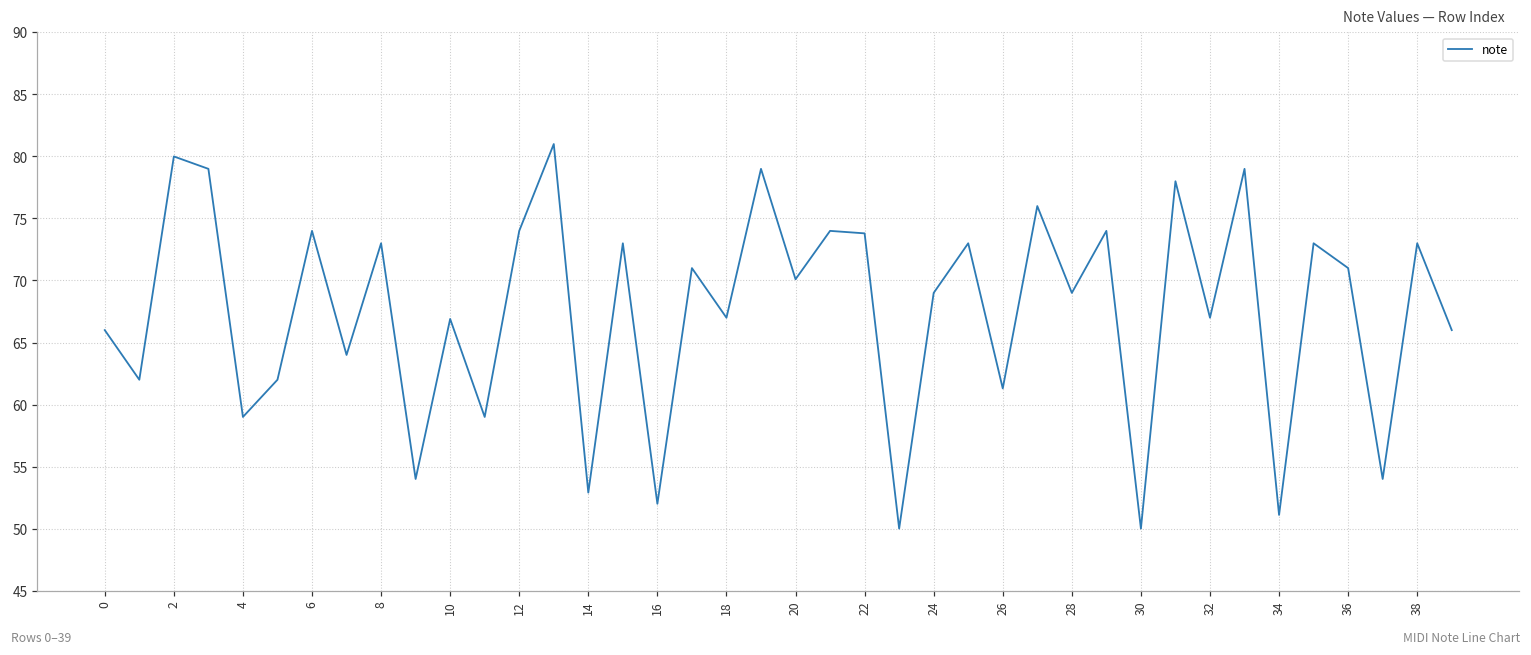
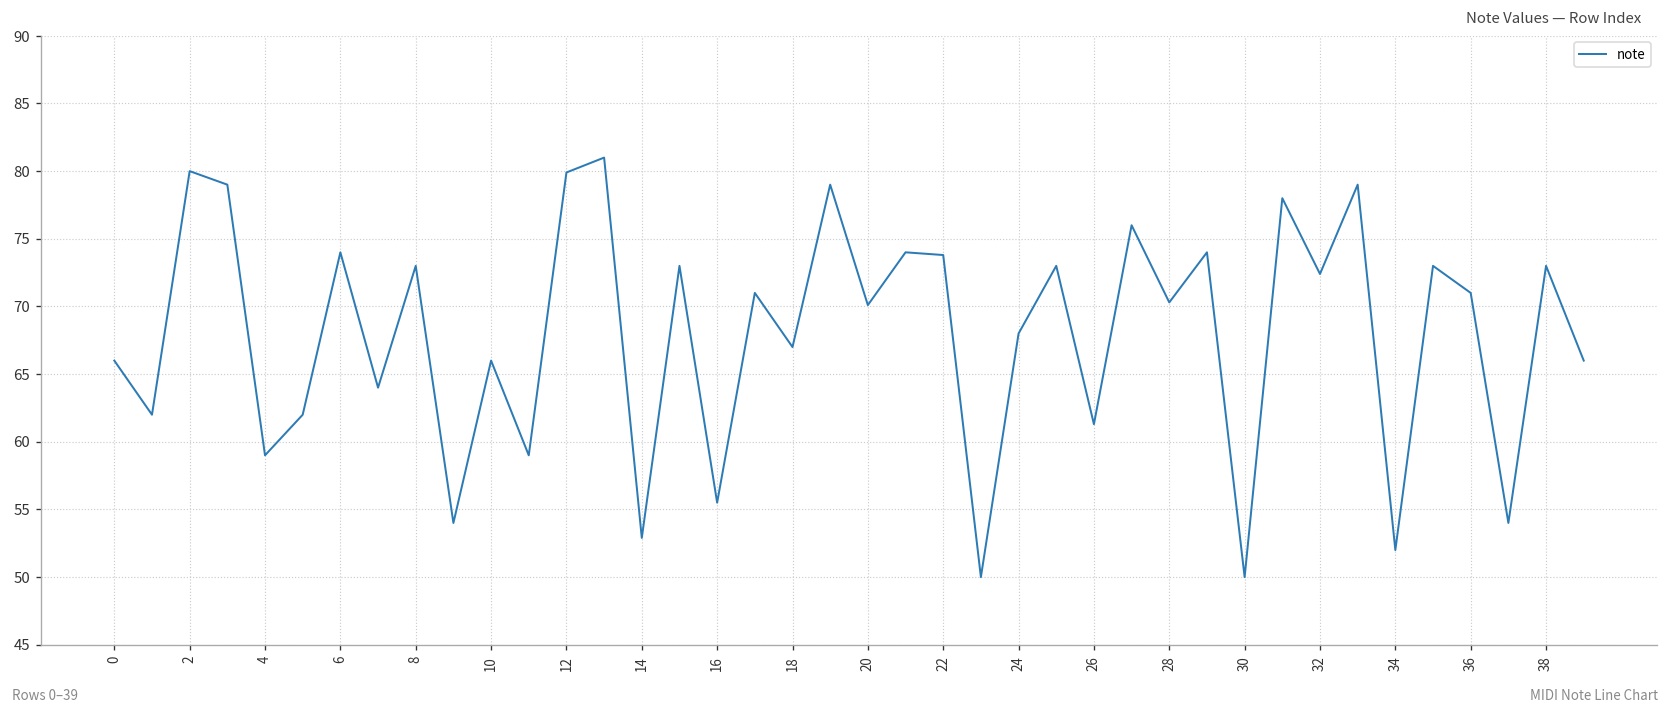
10: 66.9 -> 66.0
12: 74.0 -> 79.9
16: 52.0 -> 55.5
24: 69 -> 68
28: 69.0 -> 70.3
32: 67.0 -> 72.4
34: 51.1 -> 52.0
